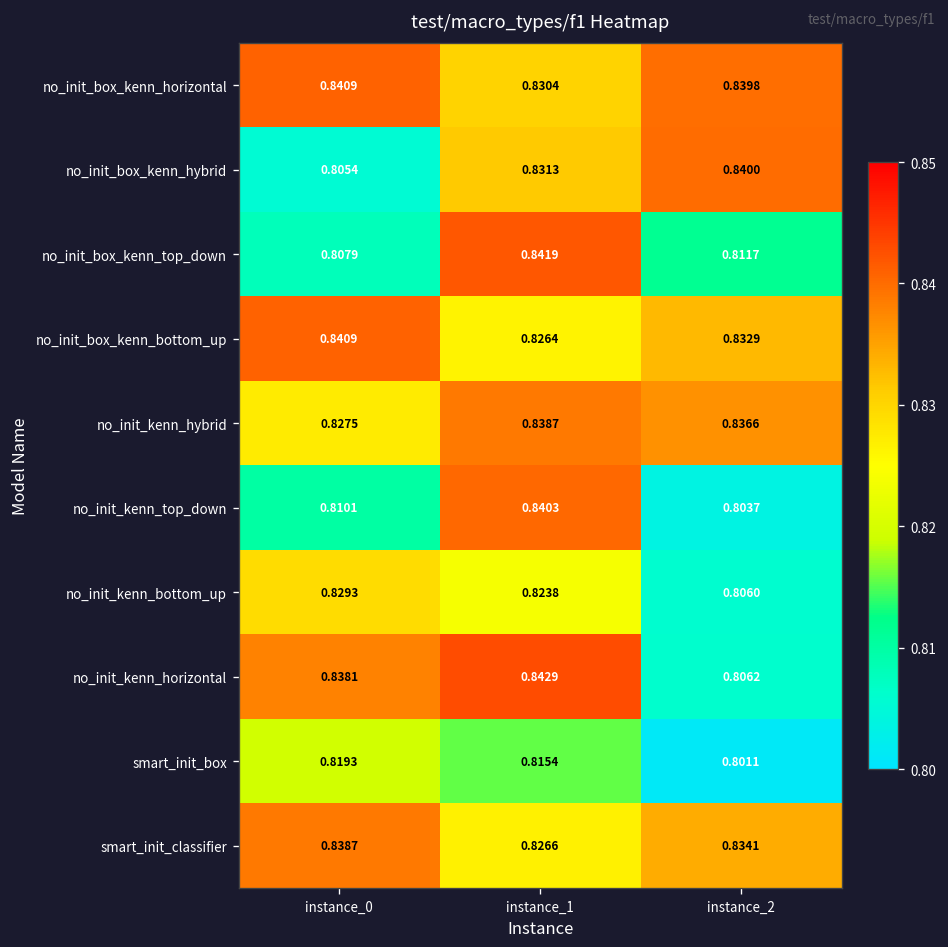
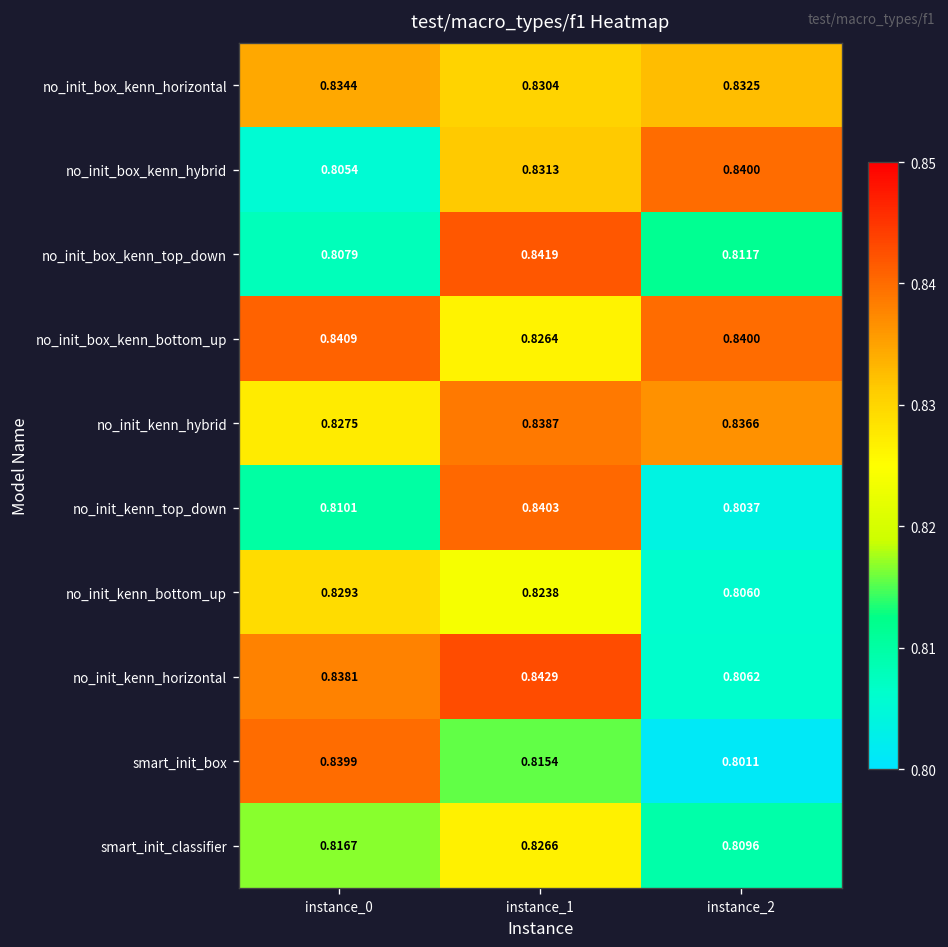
no_init_box_kenn_horizontal, instance_0: 0.8409 -> 0.8344
no_init_box_kenn_horizontal, instance_2: 0.8398 -> 0.8325
no_init_box_kenn_bottom_up, instance_2: 0.8329 -> 0.8400
smart_init_box, instance_0: 0.8193 -> 0.8399
smart_init_classifier, instance_0: 0.8387 -> 0.8167
smart_init_classifier, instance_2: 0.8341 -> 0.8096
